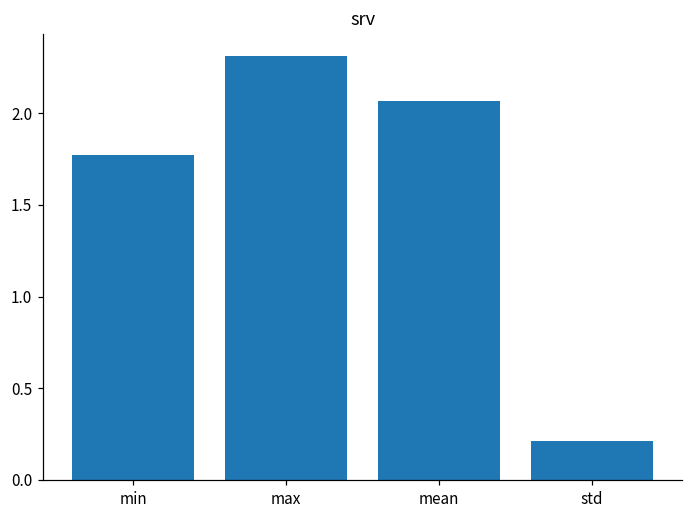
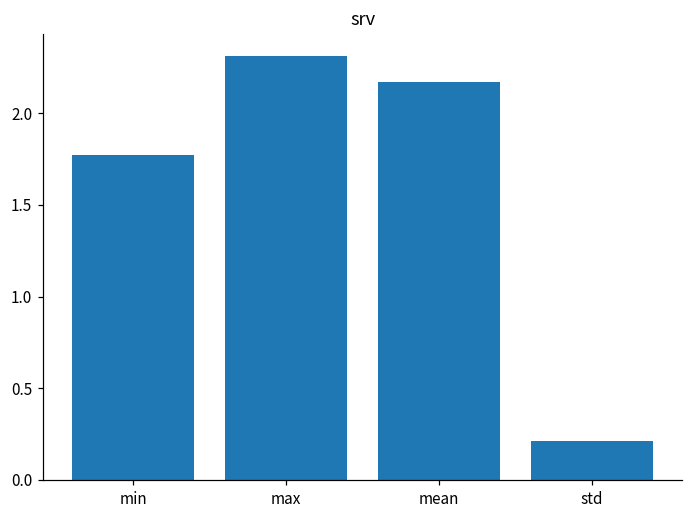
mean: 2.07 -> 2.17
